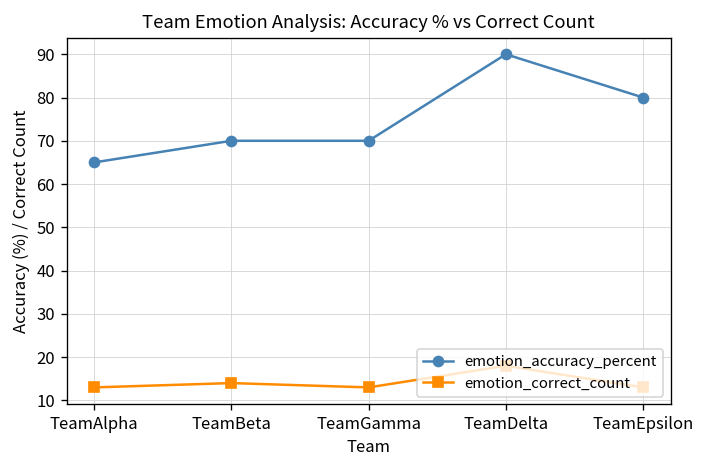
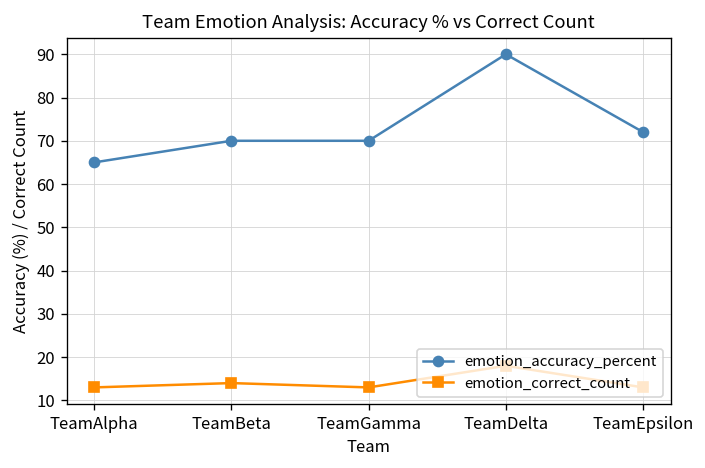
emotion_accuracy_percent, TeamEpsilon: 80 -> 72
